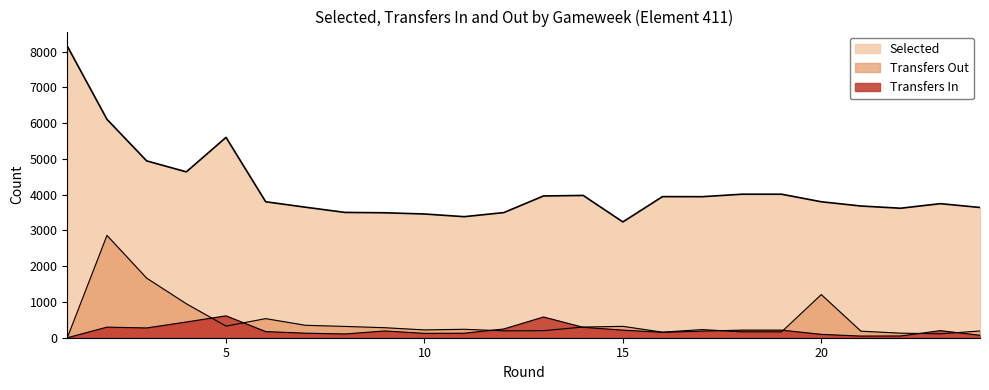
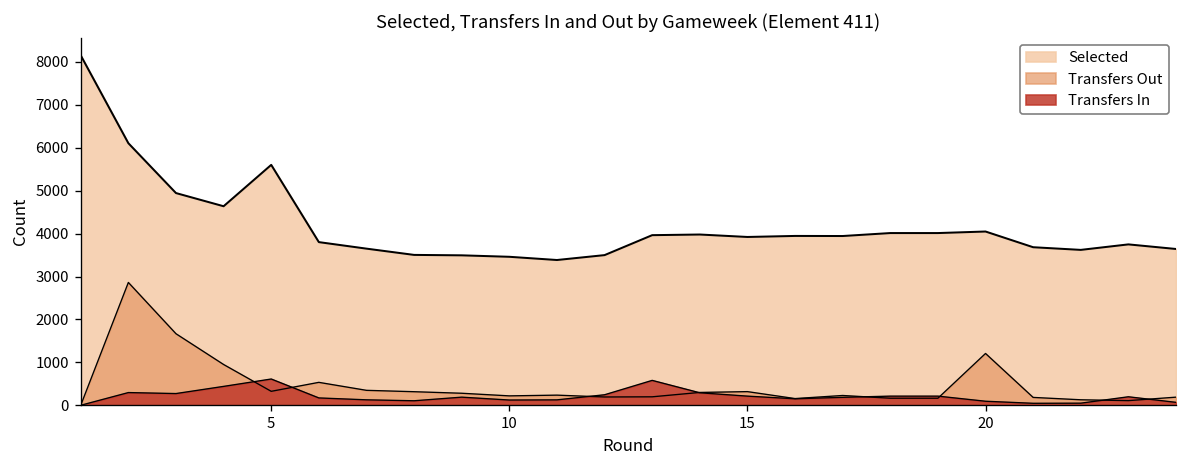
Selected, 15: 3200 -> 3900
Selected, 20: 3800 -> 4000
